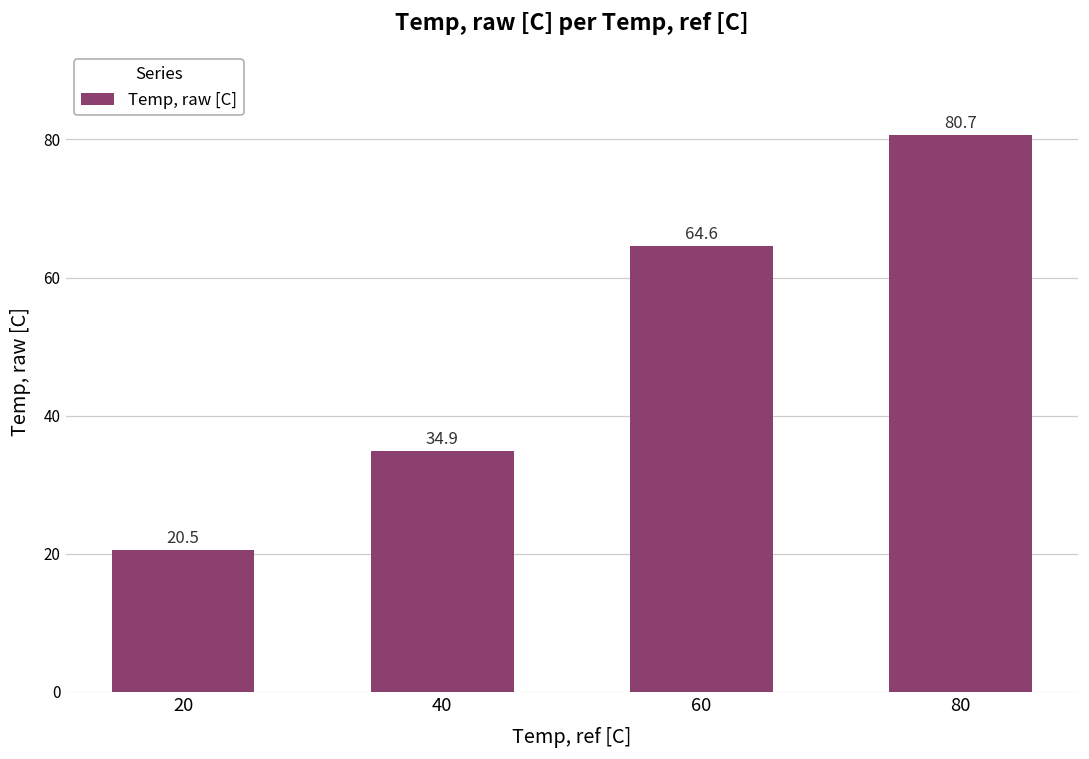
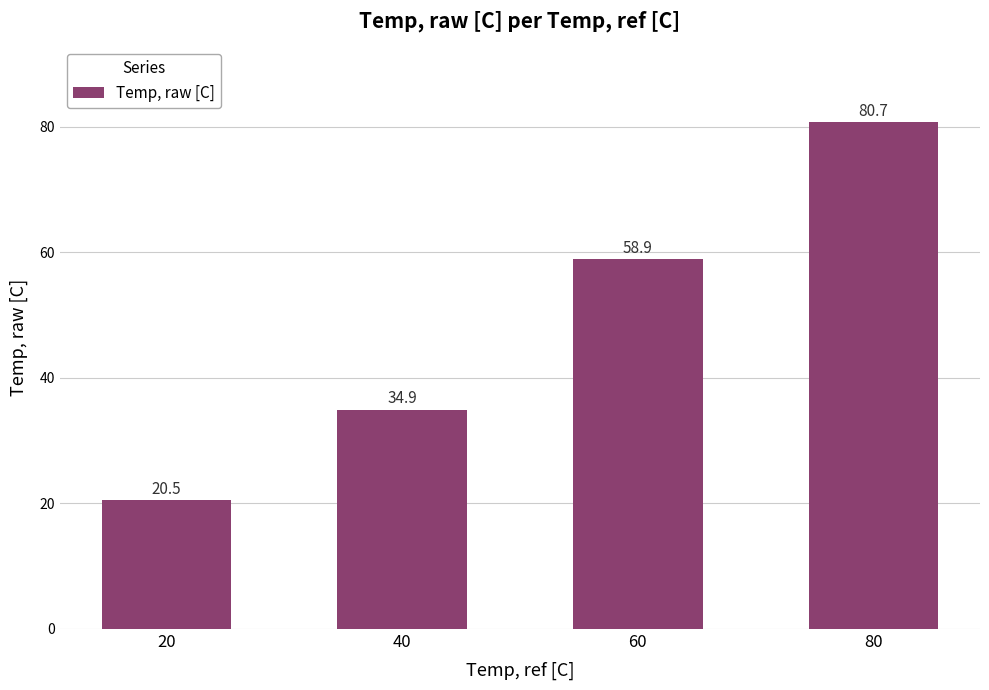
60: 64.6 -> 58.9
